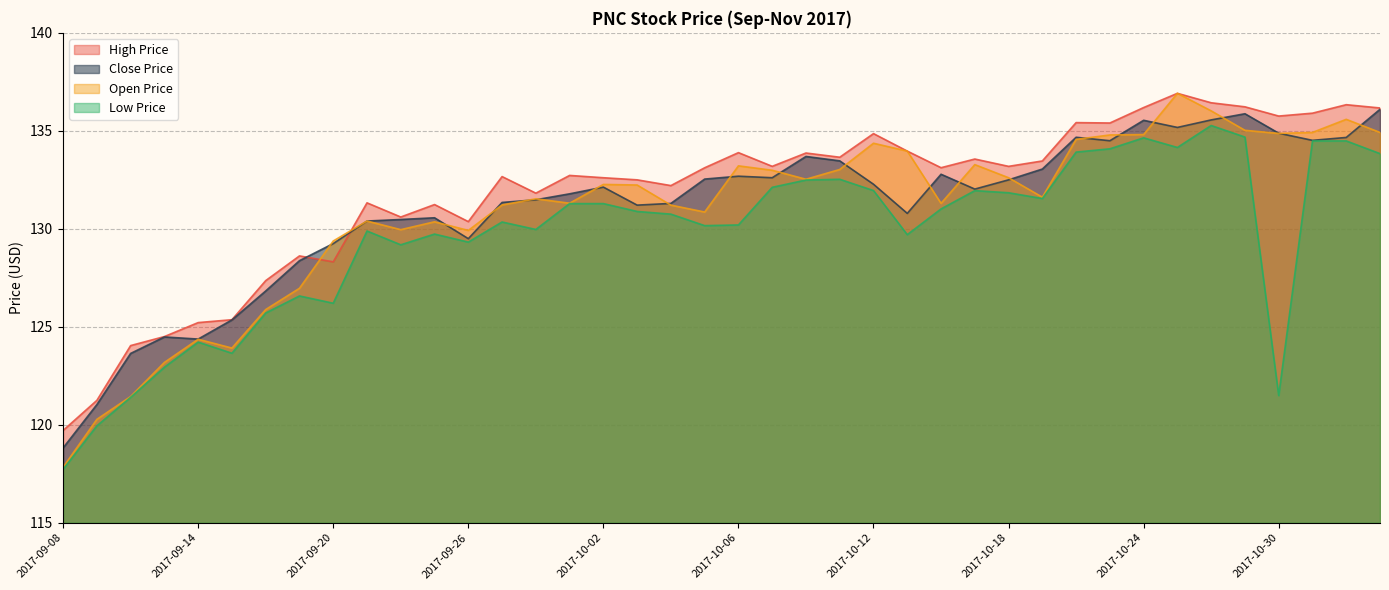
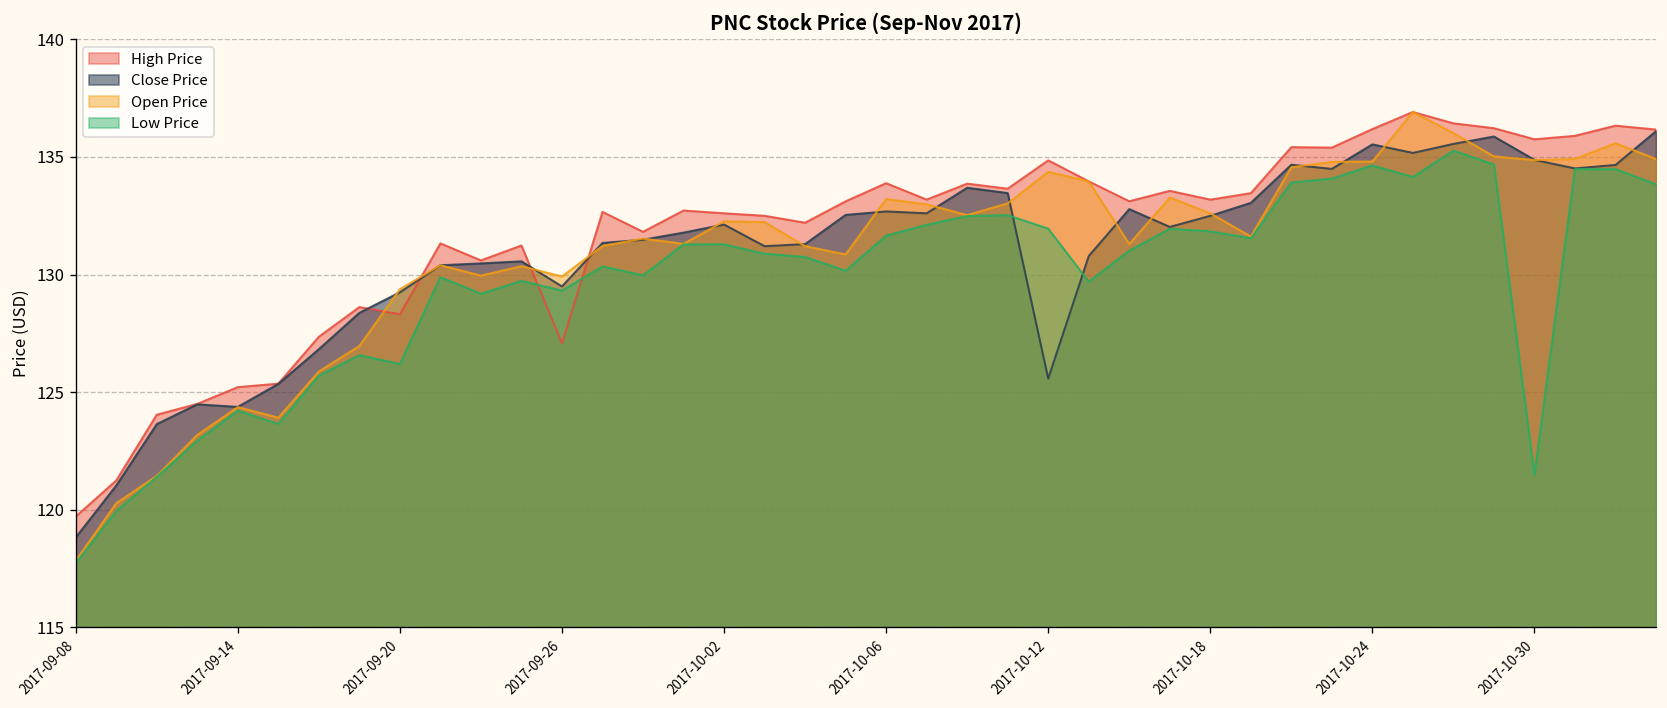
High Price, 2017-09-26: 130.4 -> 127.1
Low Price, 2017-10-06: 130.2 -> 131.7
Close Price, 2017-10-12: 132.3 -> 125.6
